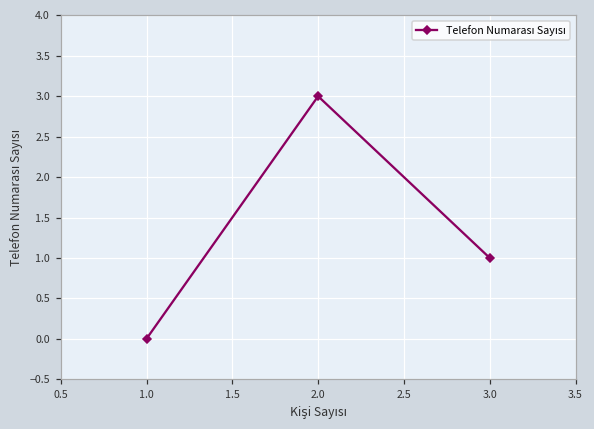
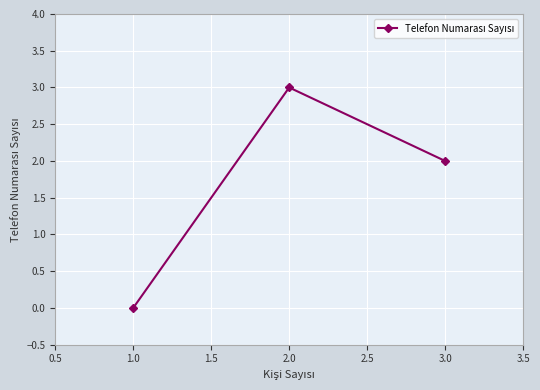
3.0: 1 -> 2
